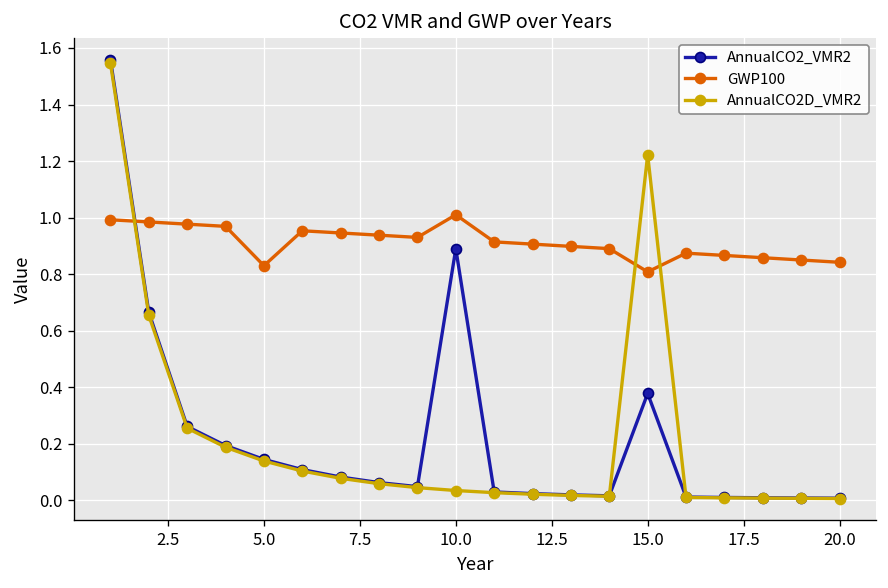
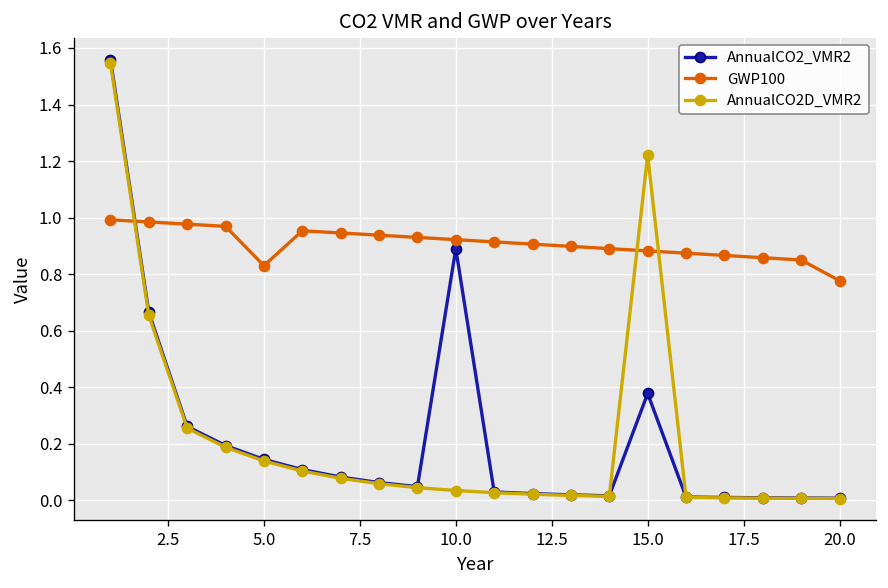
GWP100, 10.0: 1.01 -> 0.92
GWP100, 15.0: 0.81 -> 0.88
GWP100, 20.0: 0.84 -> 0.78
